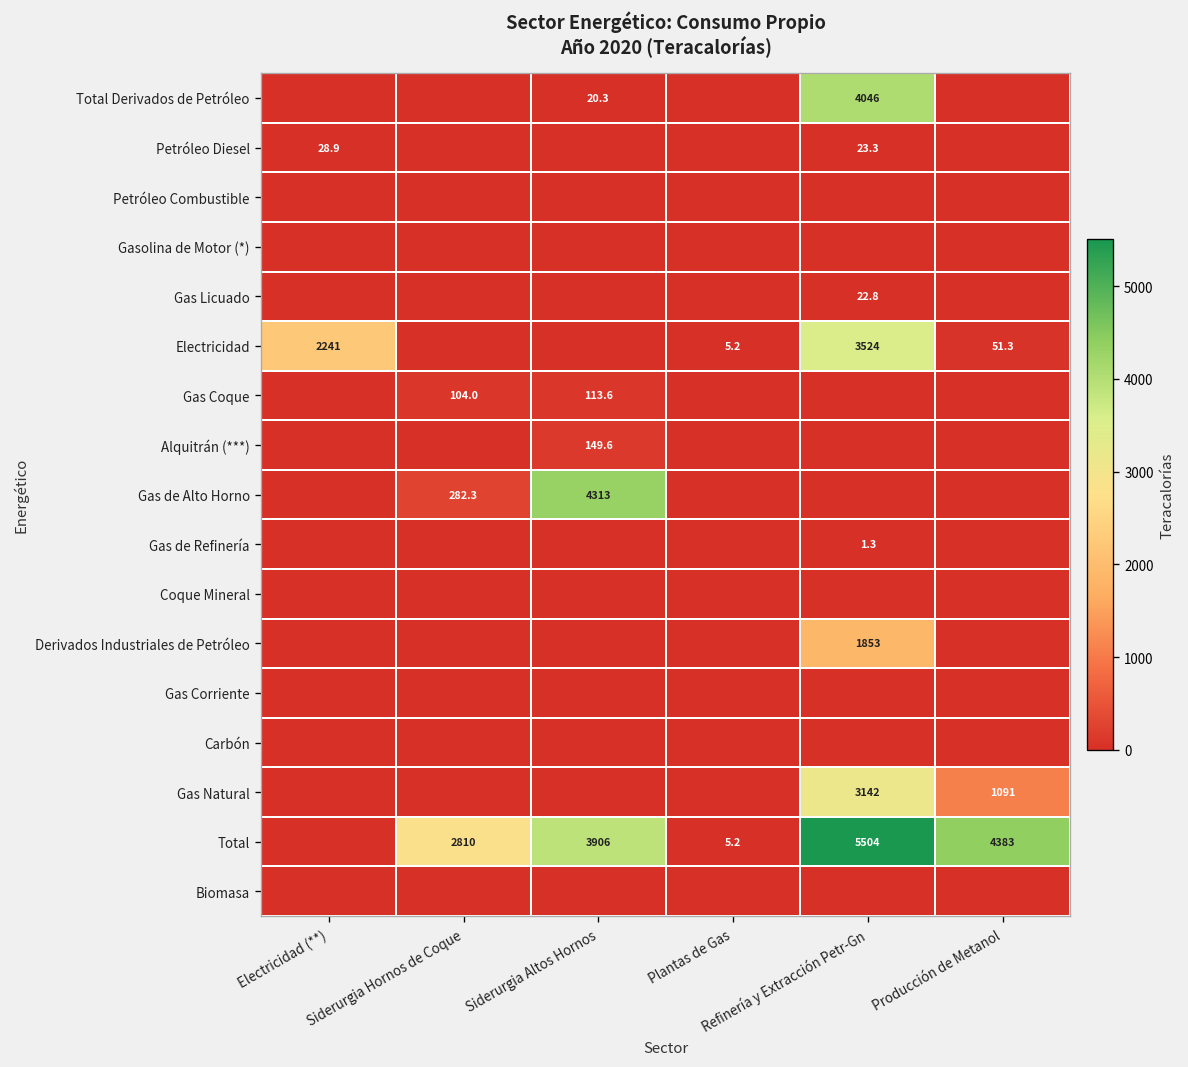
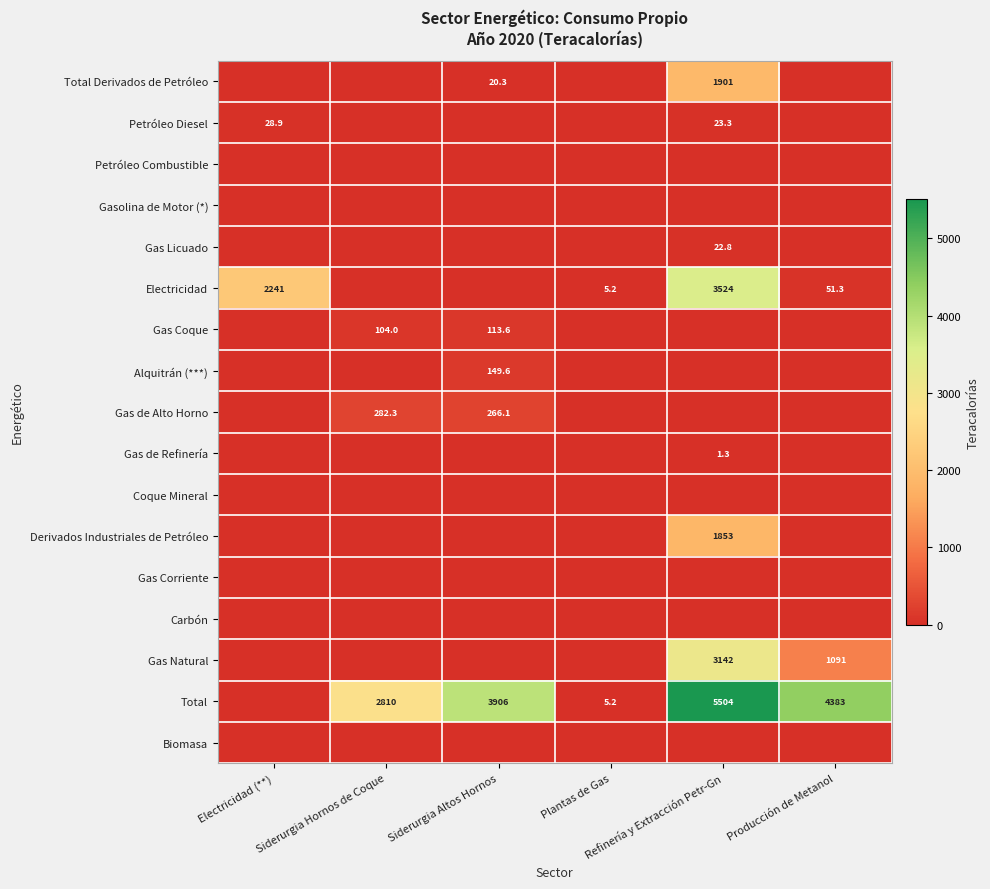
Total Derivados de Petróleo, Refinería y Extracción Petr-Gn: 4046 -> 1901
Gas de Alto Horno, Siderurgia Altos Hornos: 4313 -> 266.1
